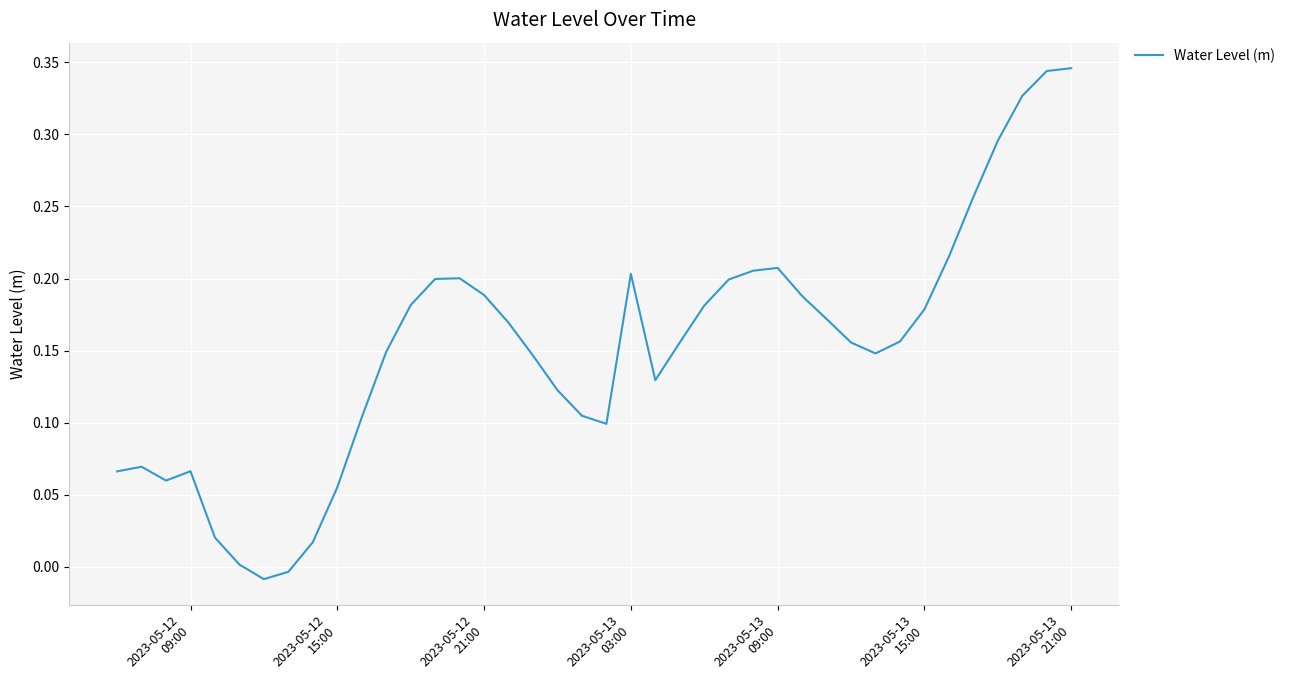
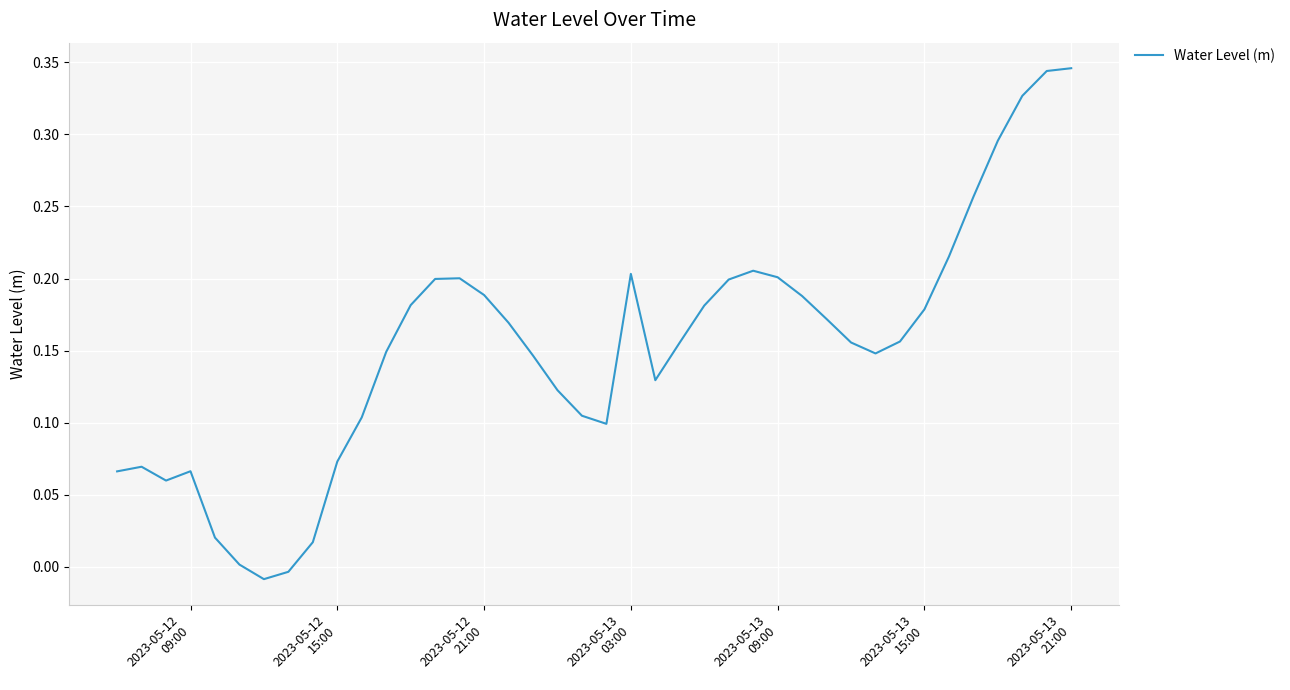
2023-05-12 15:00: 0.055 -> 0.073
2023-05-13 09:00: 0.207 -> 0.201
